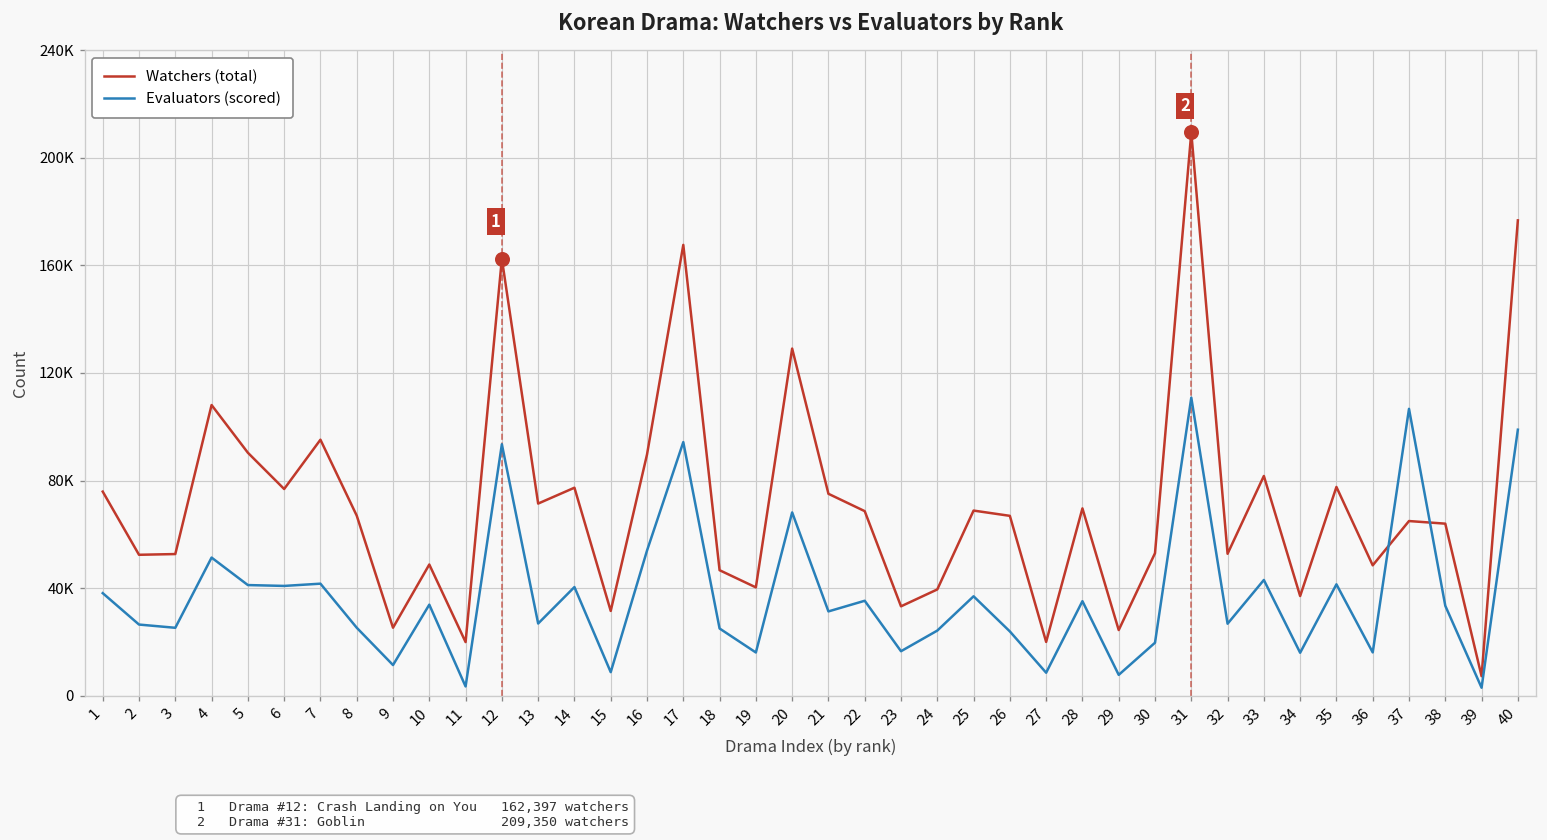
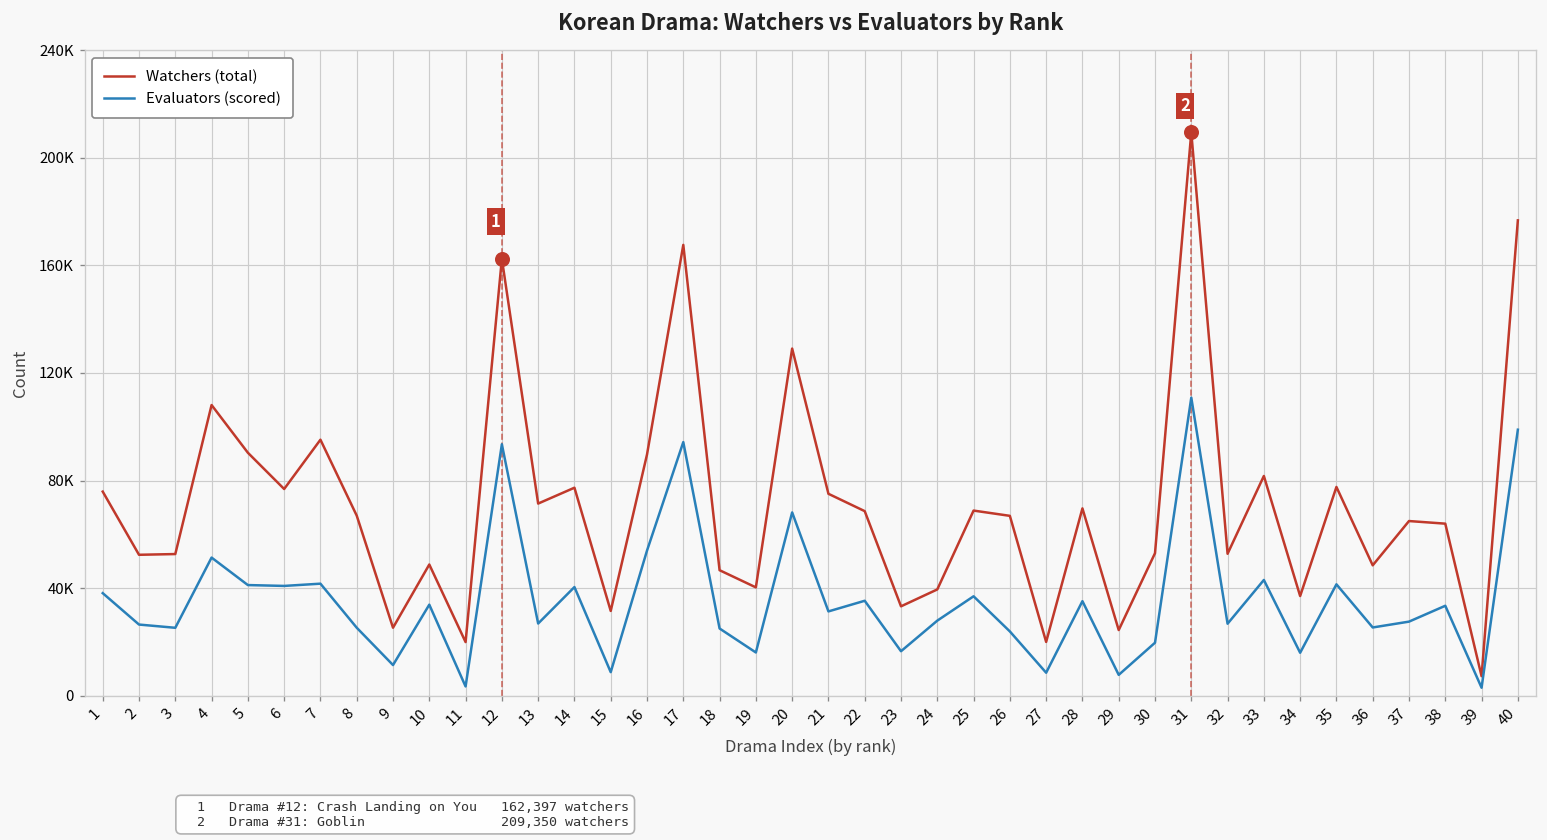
Evaluators (scored), 24: 24000 -> 28000
Evaluators (scored), 36: 16000 -> 25000
Evaluators (scored), 37: 107000 -> 28000
